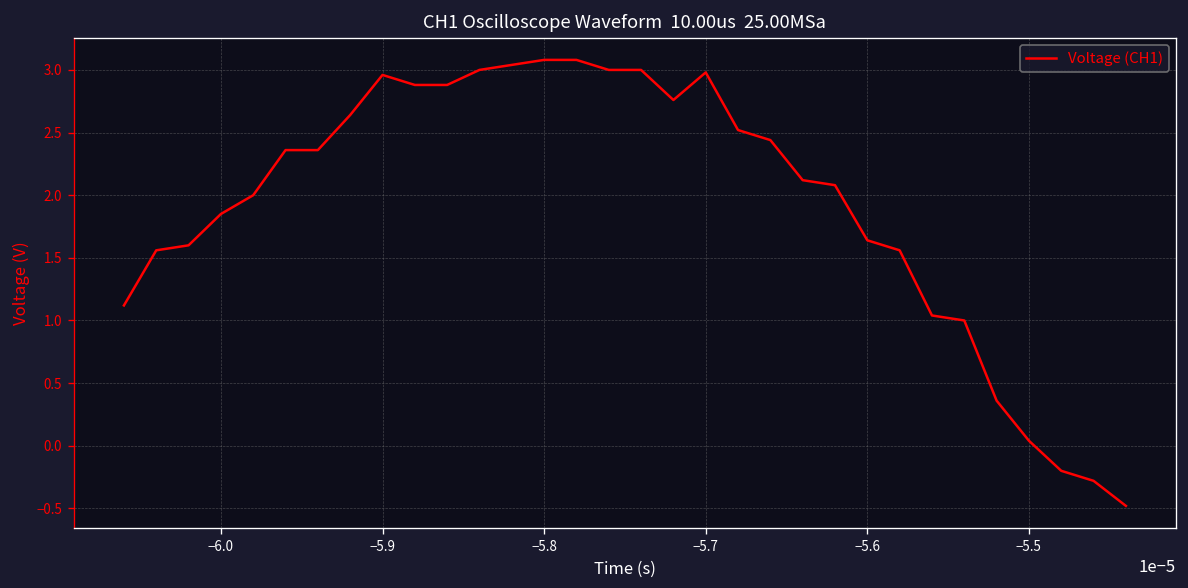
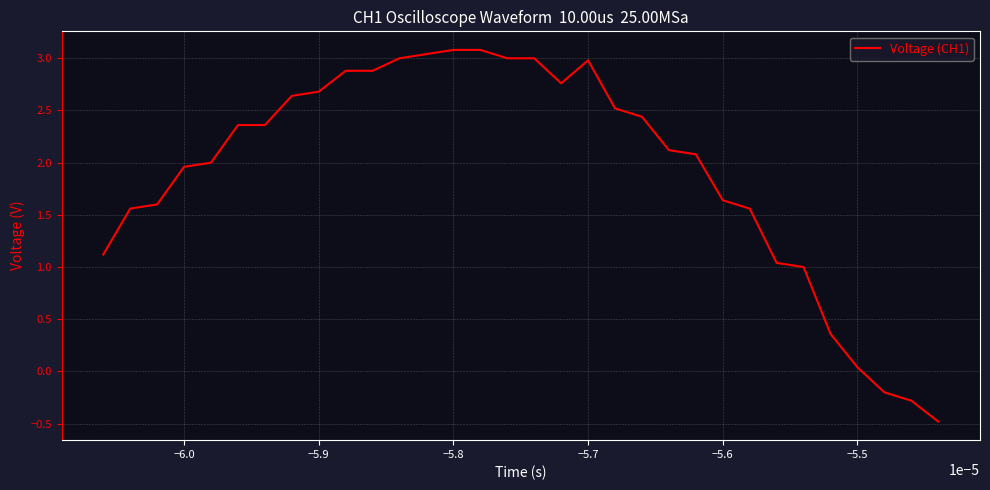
−6.0: 1.85 -> 1.96
−5.9: 2.96 -> 2.68
